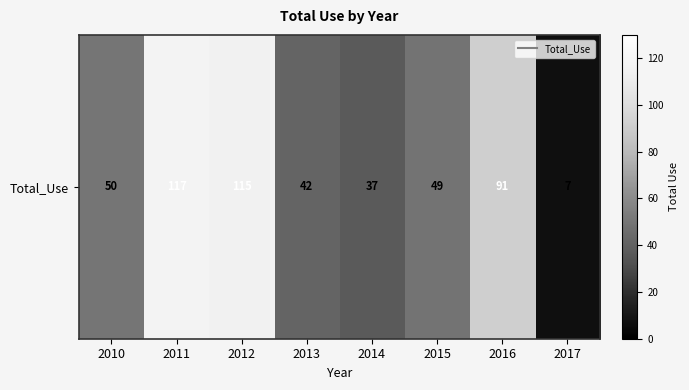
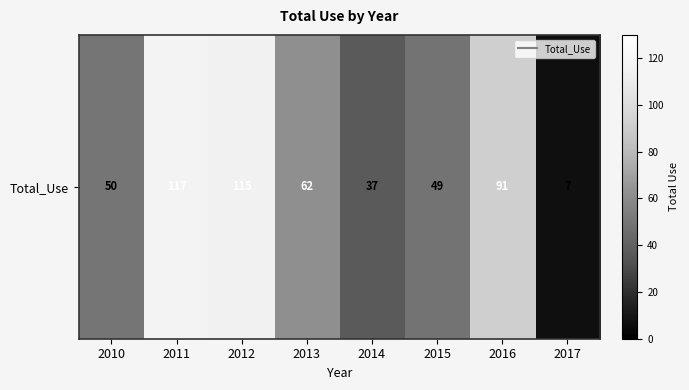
Total_Use, 2013: 42 -> 62
